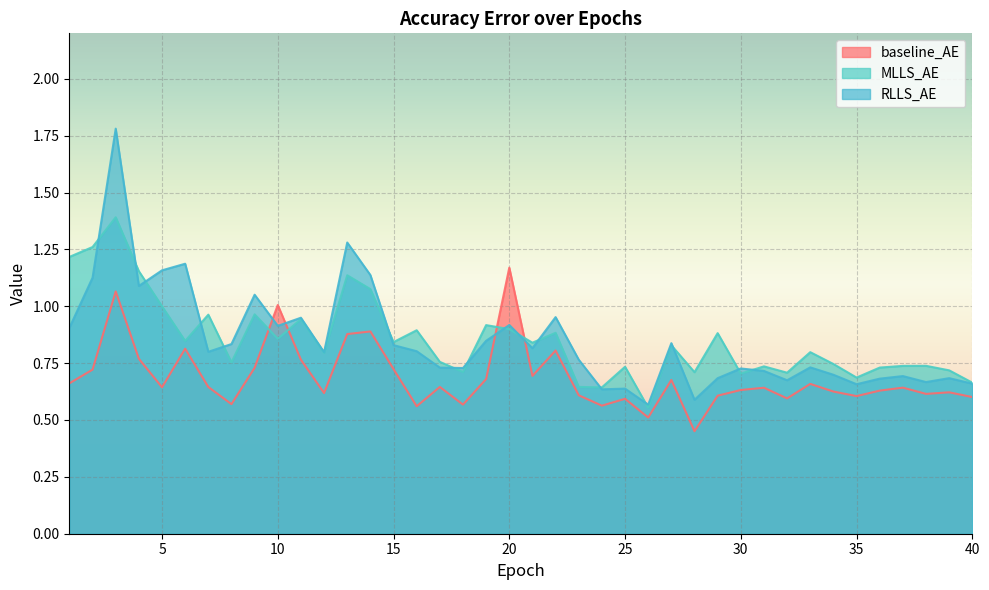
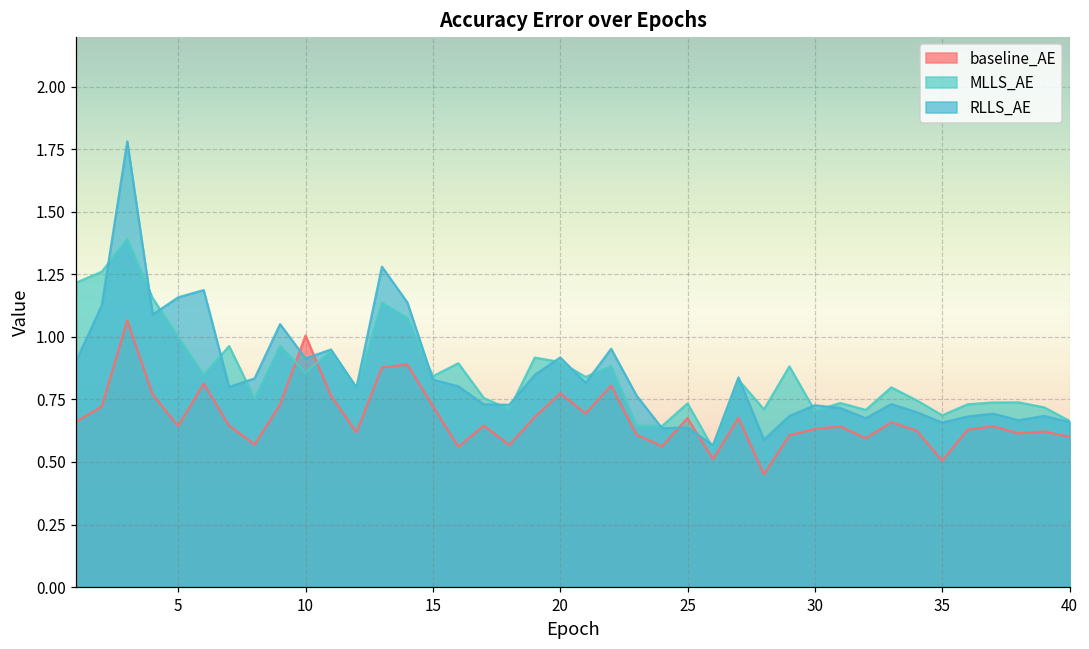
baseline_AE, 20: 1.17 -> 0.77
baseline_AE, 25: 0.59 -> 0.68
baseline_AE, 35: 0.61 -> 0.51
